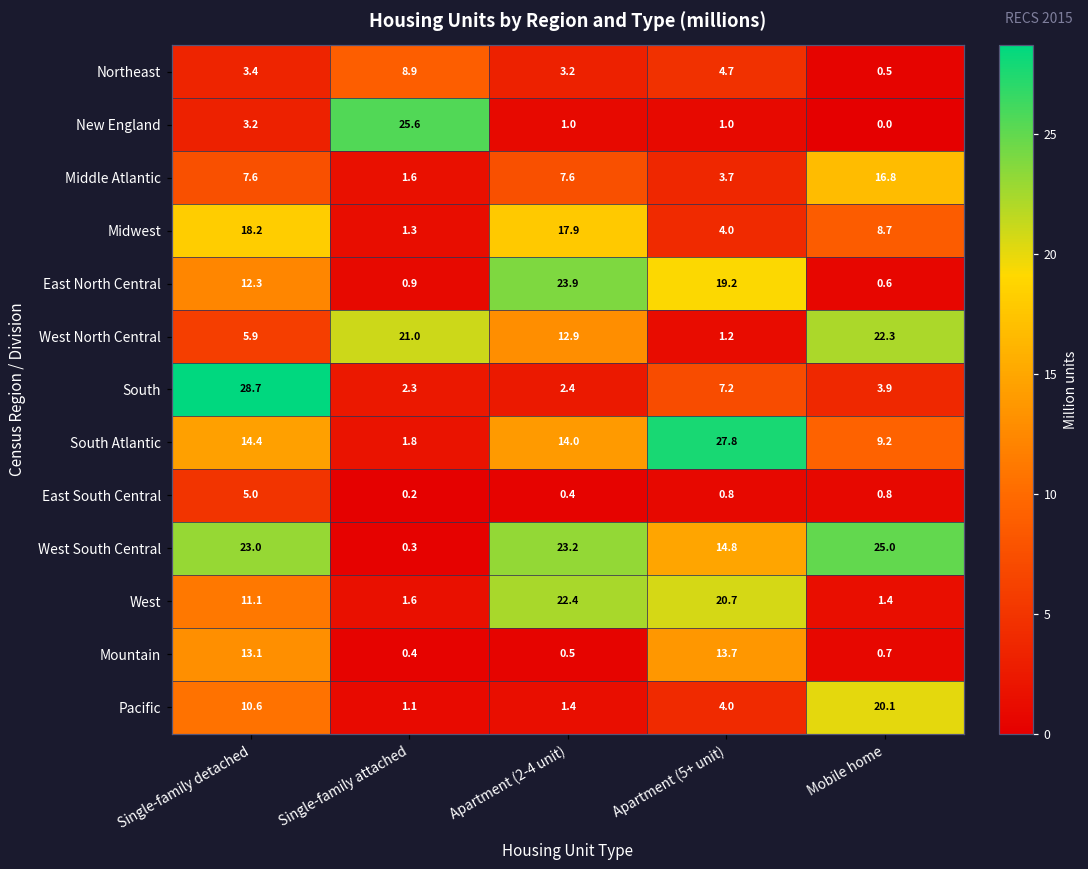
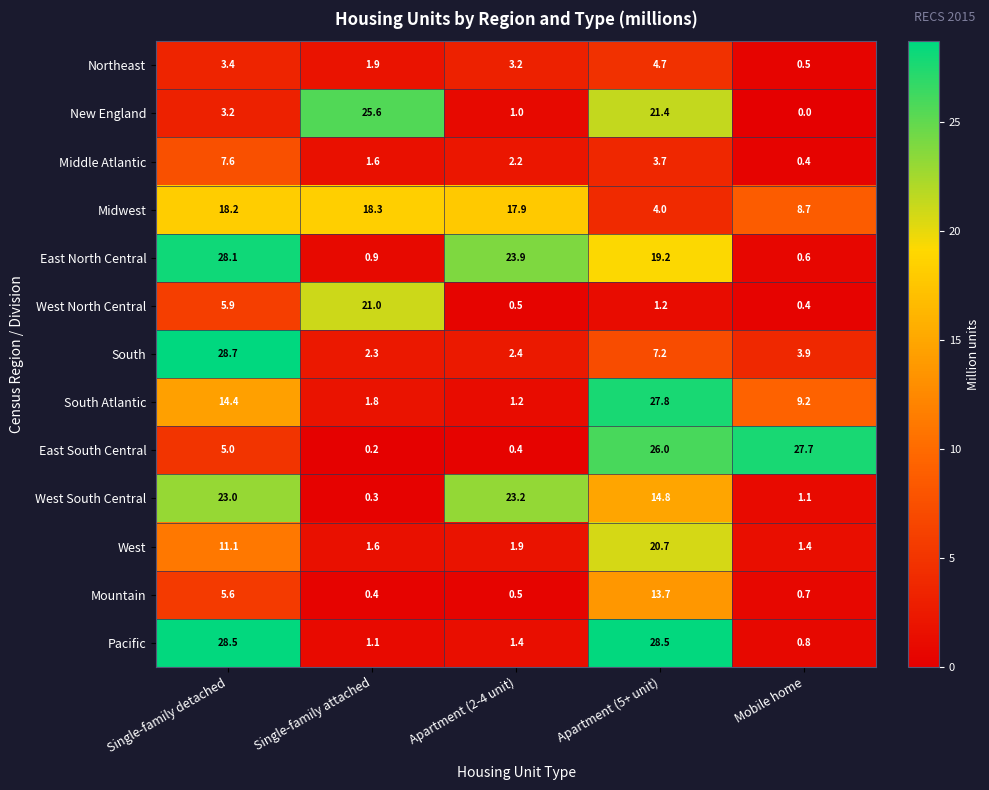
Northeast, Single-family attached: 8.9 -> 1.9
New England, Apartment (5+ unit): 1.0 -> 21.4
Middle Atlantic, Apartment (2-4 unit): 7.6 -> 2.2
Middle Atlantic, Mobile home: 16.8 -> 0.4
Midwest, Single-family attached: 1.3 -> 18.3
East North Central, Single-family detached: 12.3 -> 28.1
West North Central, Apartment (2-4 unit): 12.9 -> 0.5
West North Central, Mobile home: 22.3 -> 0.4
South Atlantic, Apartment (2-4 unit): 14.0 -> 1.2
East South Central, Apartment (5+ unit): 0.8 -> 26.0
East South Central, Mobile home: 0.8 -> 27.7
West South Central, Mobile home: 25.0 -> 1.1
West, Apartment (2-4 unit): 22.4 -> 1.9
Mountain, Single-family detached: 13.1 -> 5.6
Pacific, Single-family detached: 10.6 -> 28.5
Pacific, Apartment (5+ unit): 4.0 -> 28.5
Pacific, Mobile home: 20.1 -> 0.8
